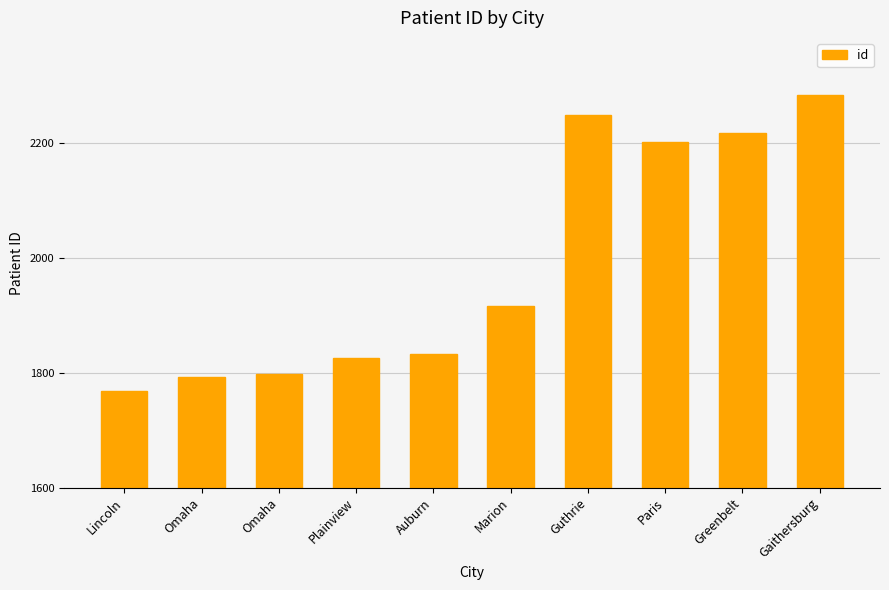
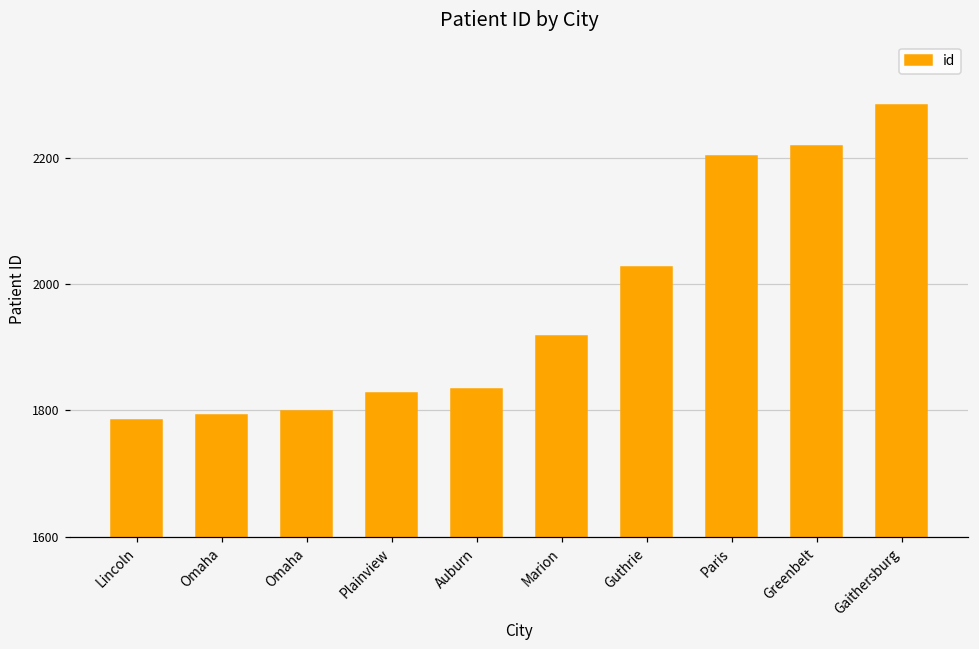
Lincoln: 1770 -> 1780
Guthrie: 2250 -> 2030
